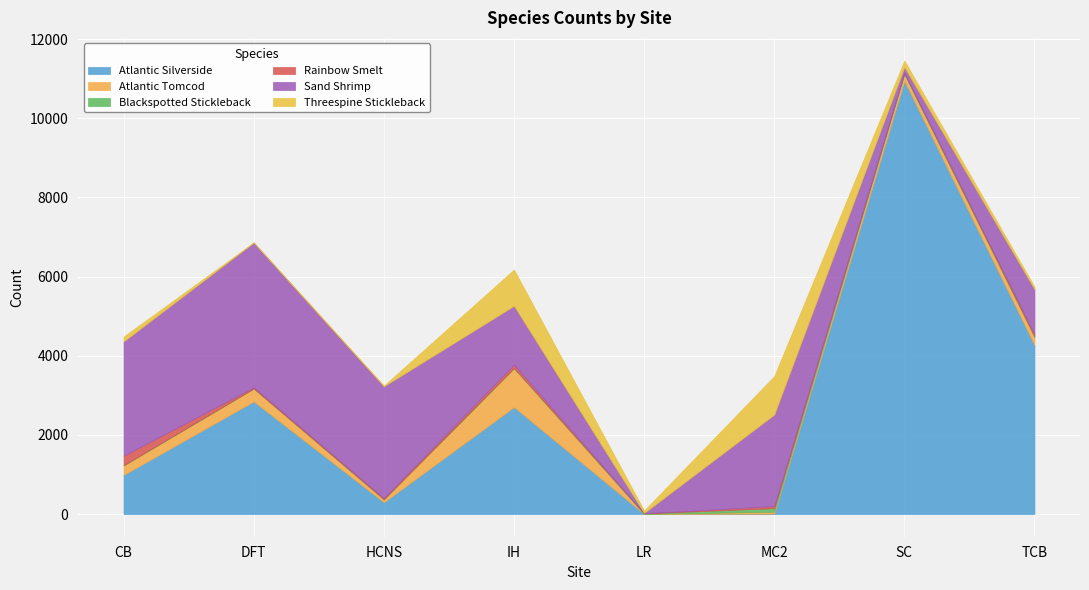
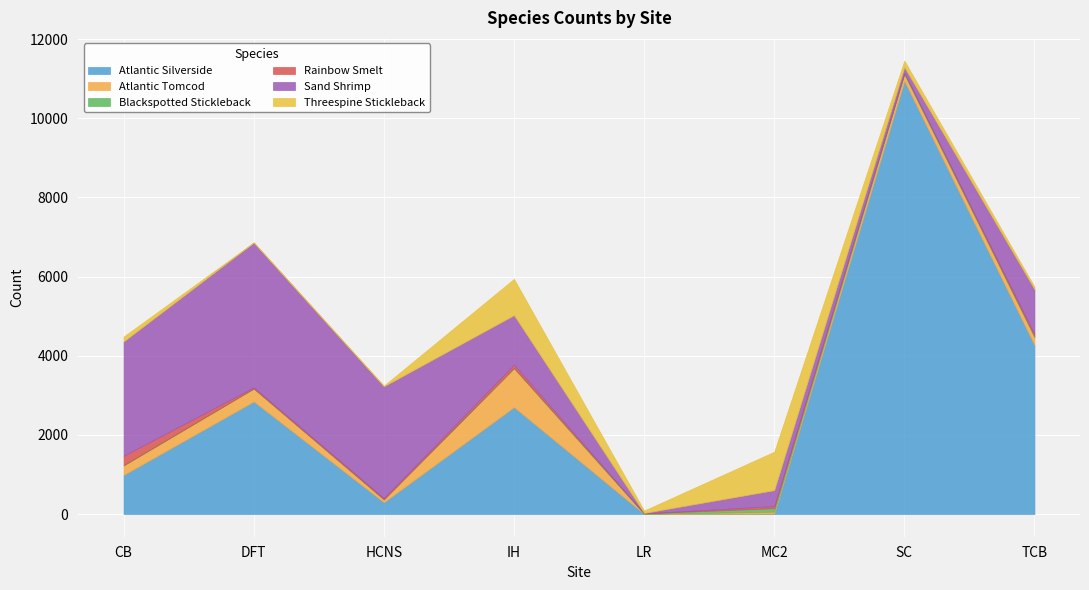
Sand Shrimp, IH: 1500 -> 1300
Sand Shrimp, MC2: 2300 -> 400
